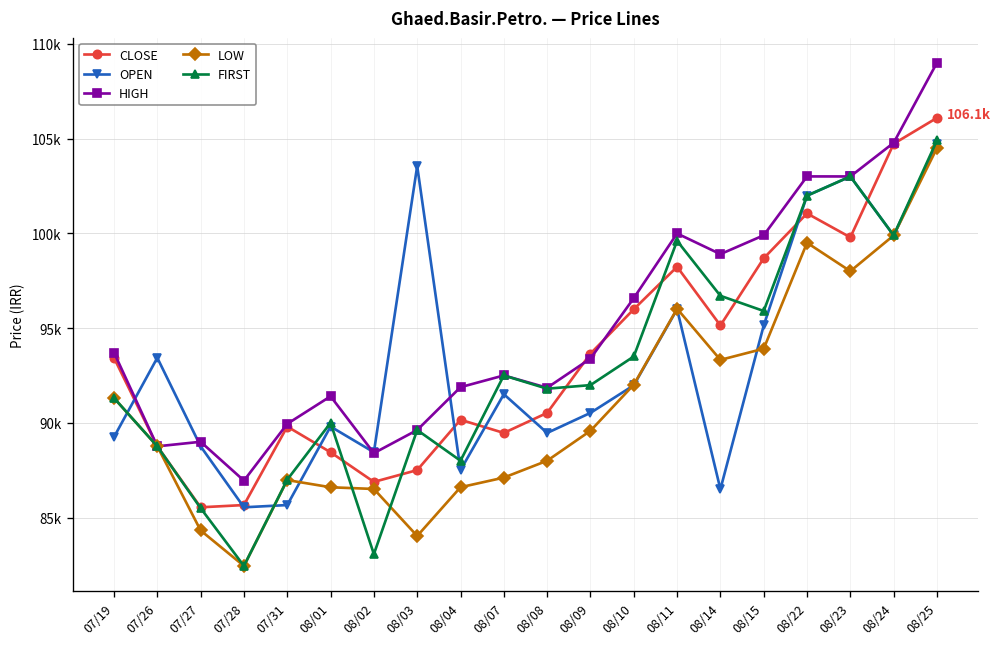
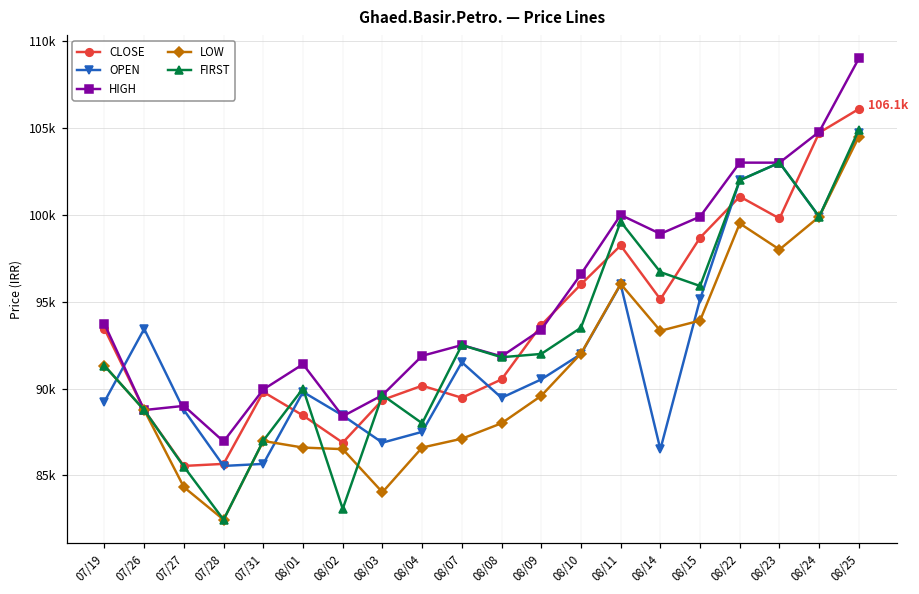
CLOSE, 08/03: 87500 -> 89300
OPEN, 08/03: 103500 -> 86900
